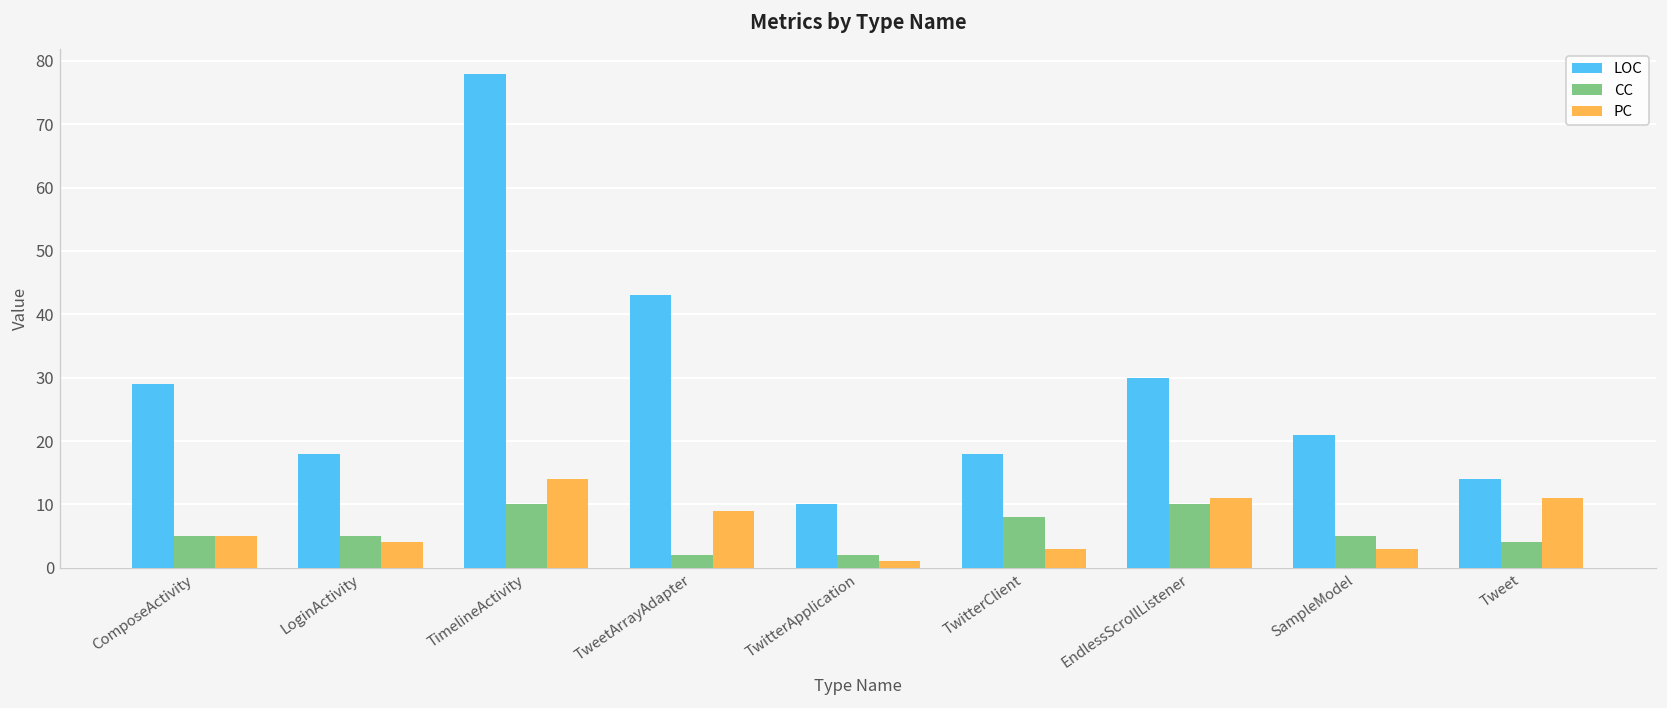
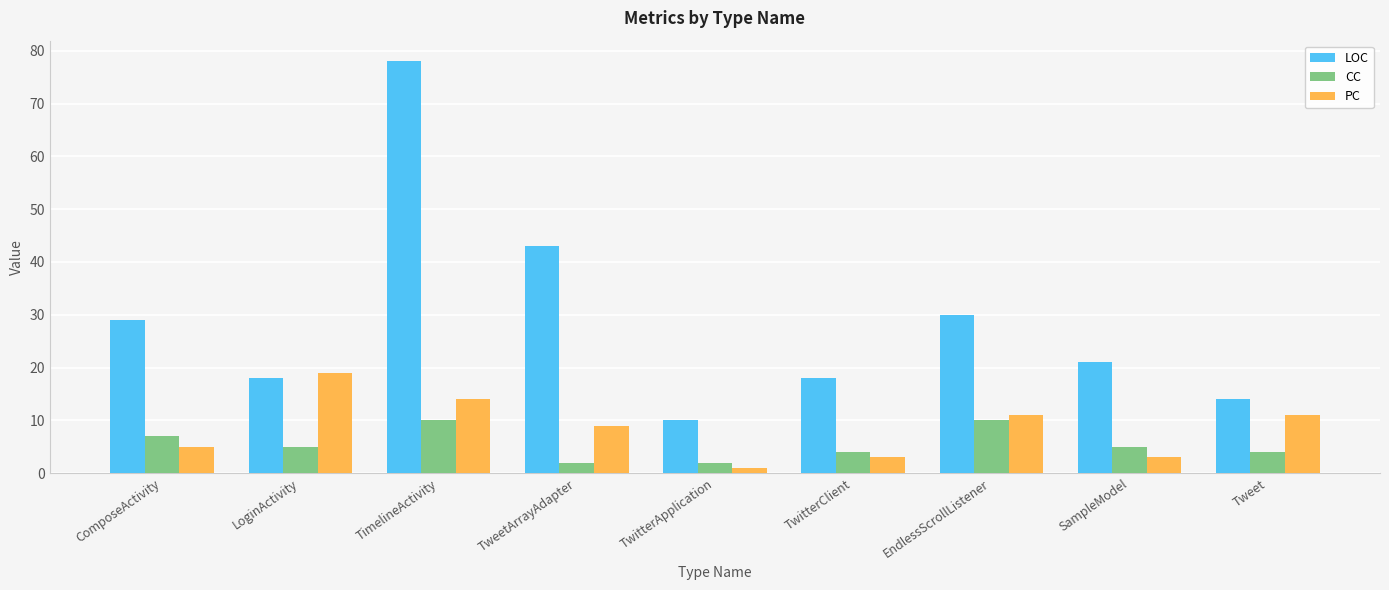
CC, ComposeActivity: 5 -> 7
PC, LoginActivity: 4 -> 19
CC, TwitterClient: 8 -> 4
